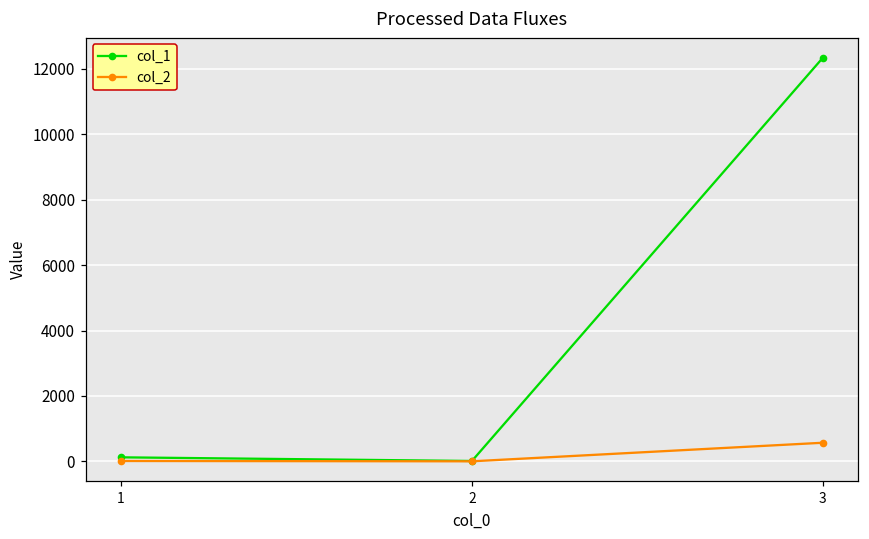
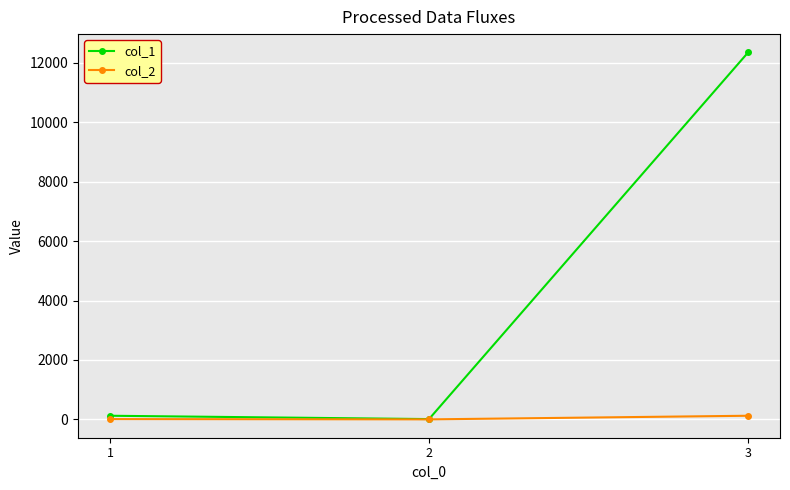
col_2, 3: 600 -> 100
